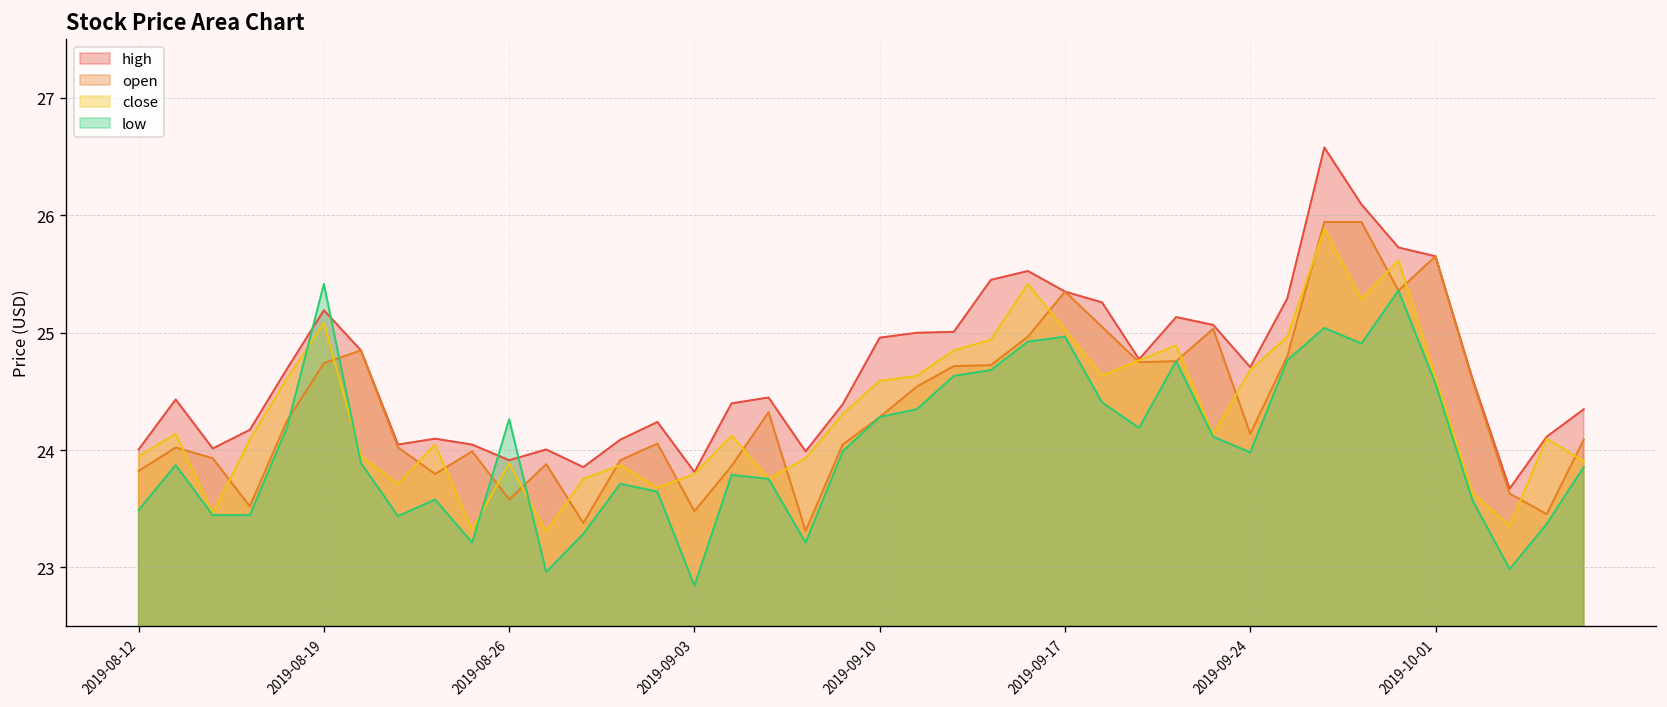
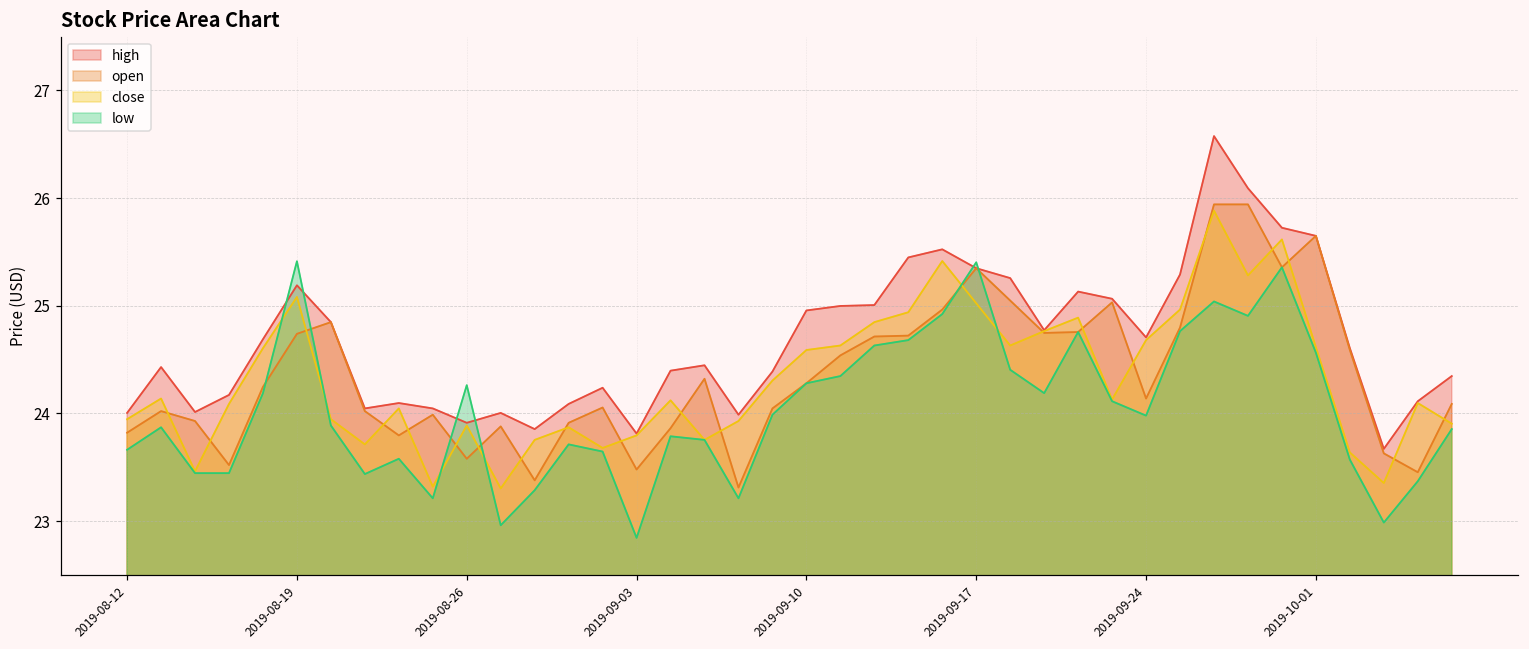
low, 2019-08-12: 23.5 -> 23.7
low, 2019-09-17: 25.0 -> 25.4
